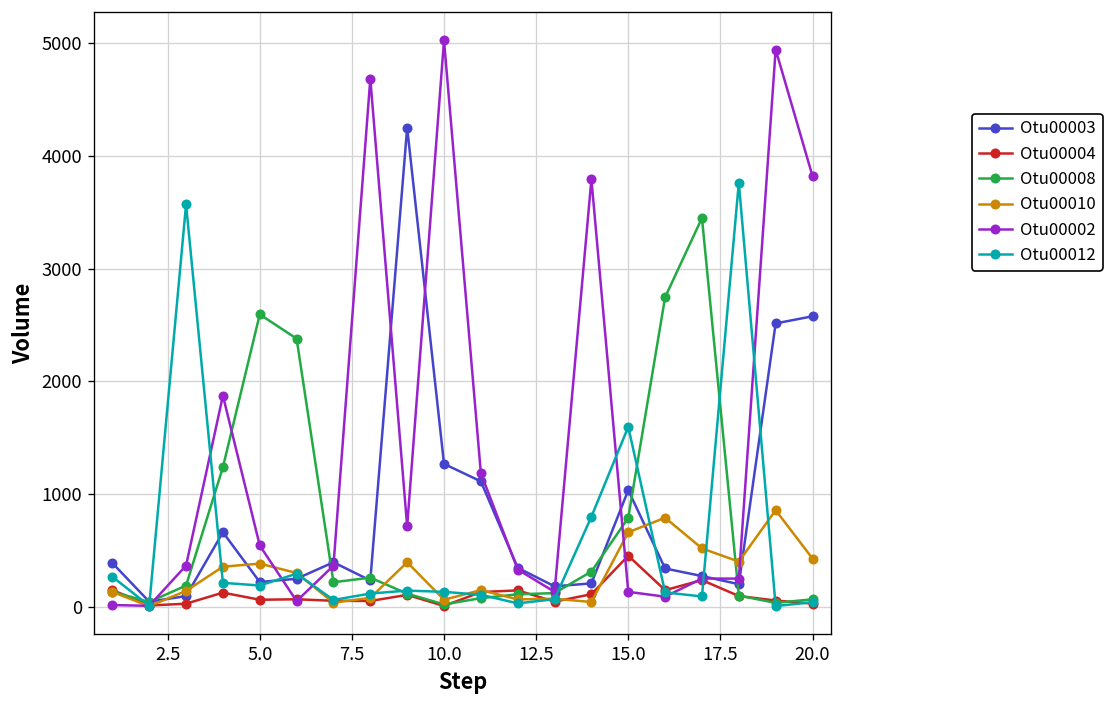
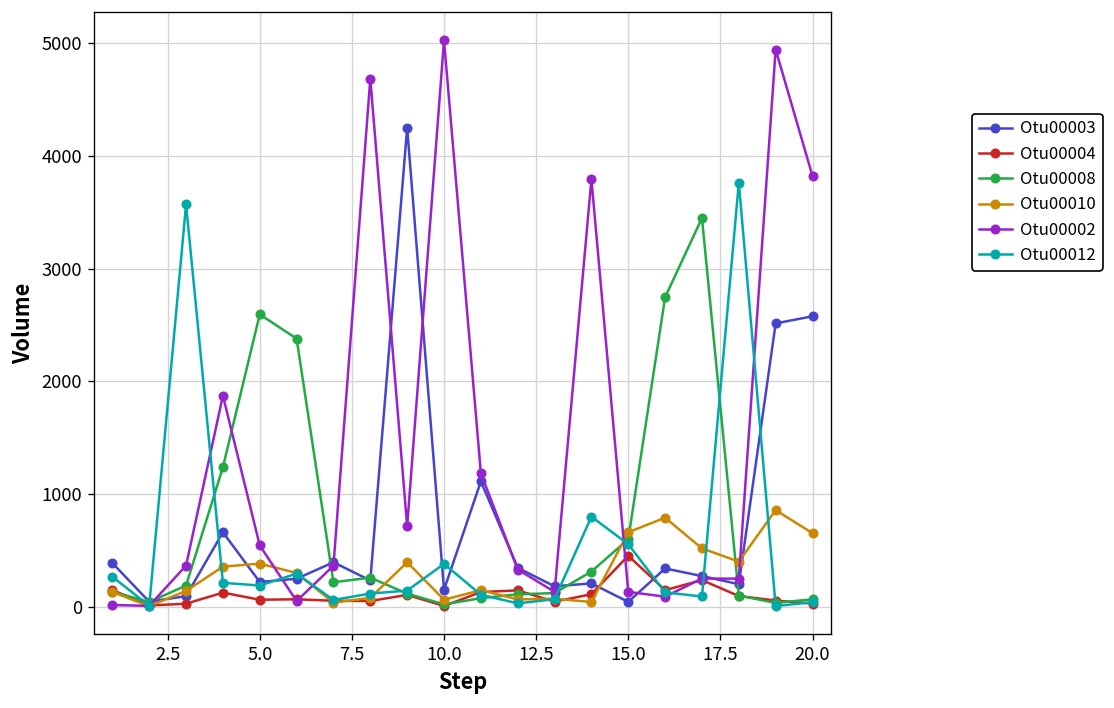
Otu00003, 10.0: 1300 -> 200
Otu00012, 10.0: 100 -> 400
Otu00003, 15.0: 1000 -> 0
Otu00008, 15.0: 800 -> 600
Otu00012, 15.0: 1600 -> 600
Otu00010, 20.0: 400 -> 700
